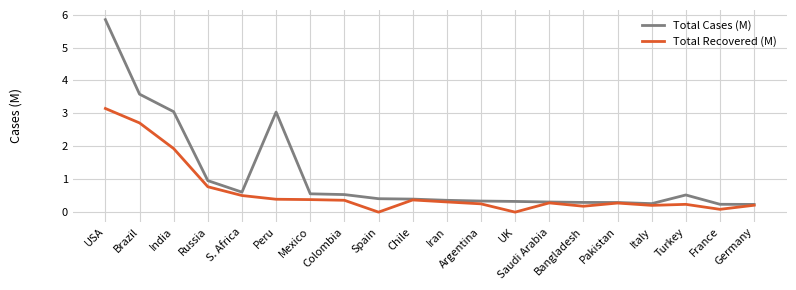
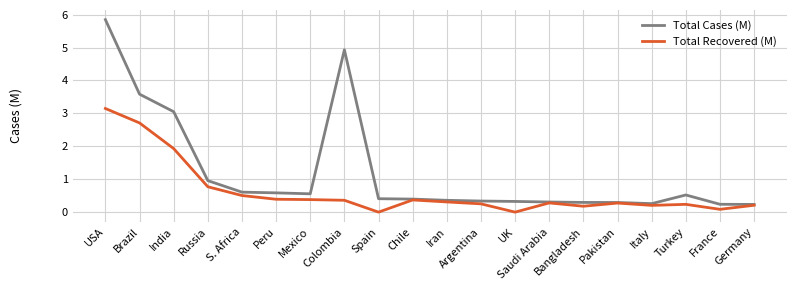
Total Cases (M), Peru: 3.0 -> 0.6
Total Cases (M), Colombia: 0.5 -> 4.9
